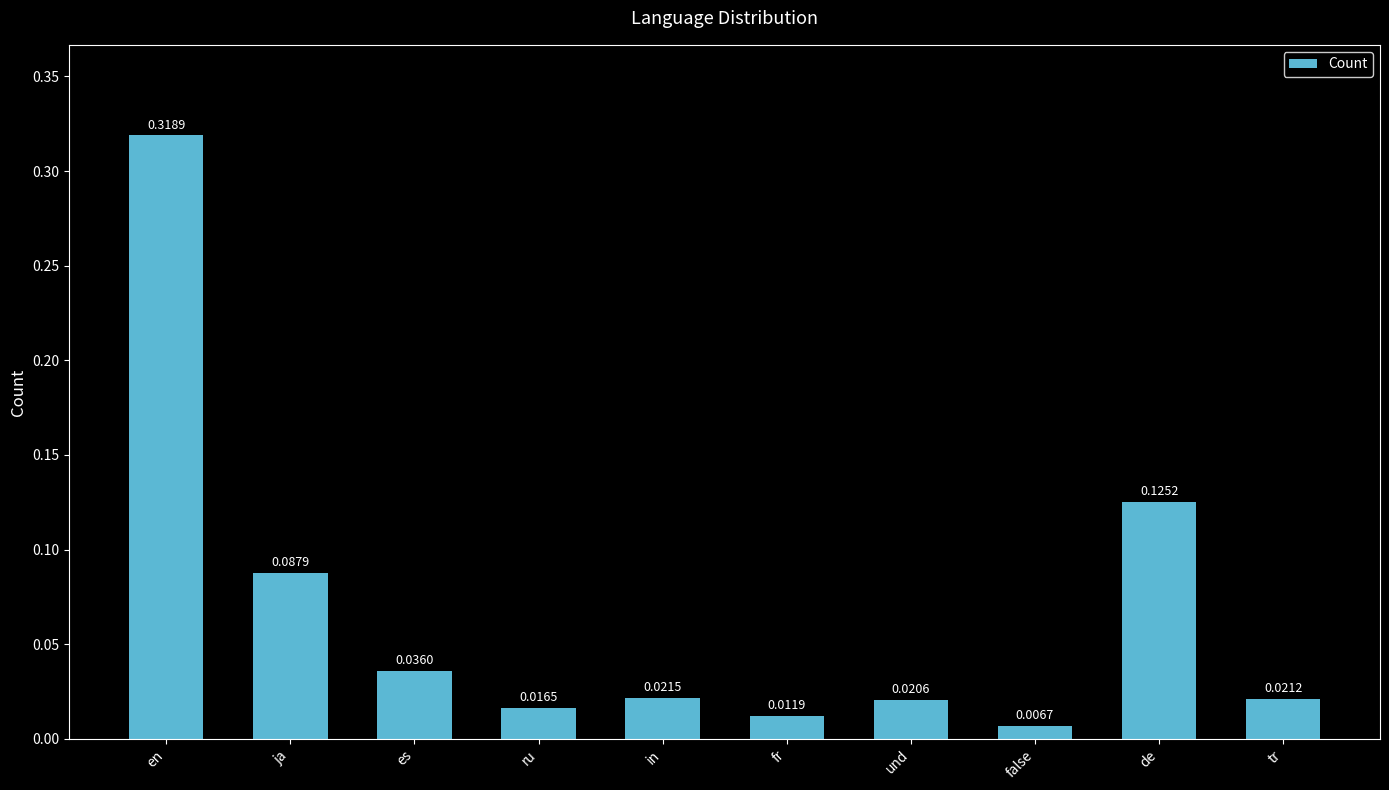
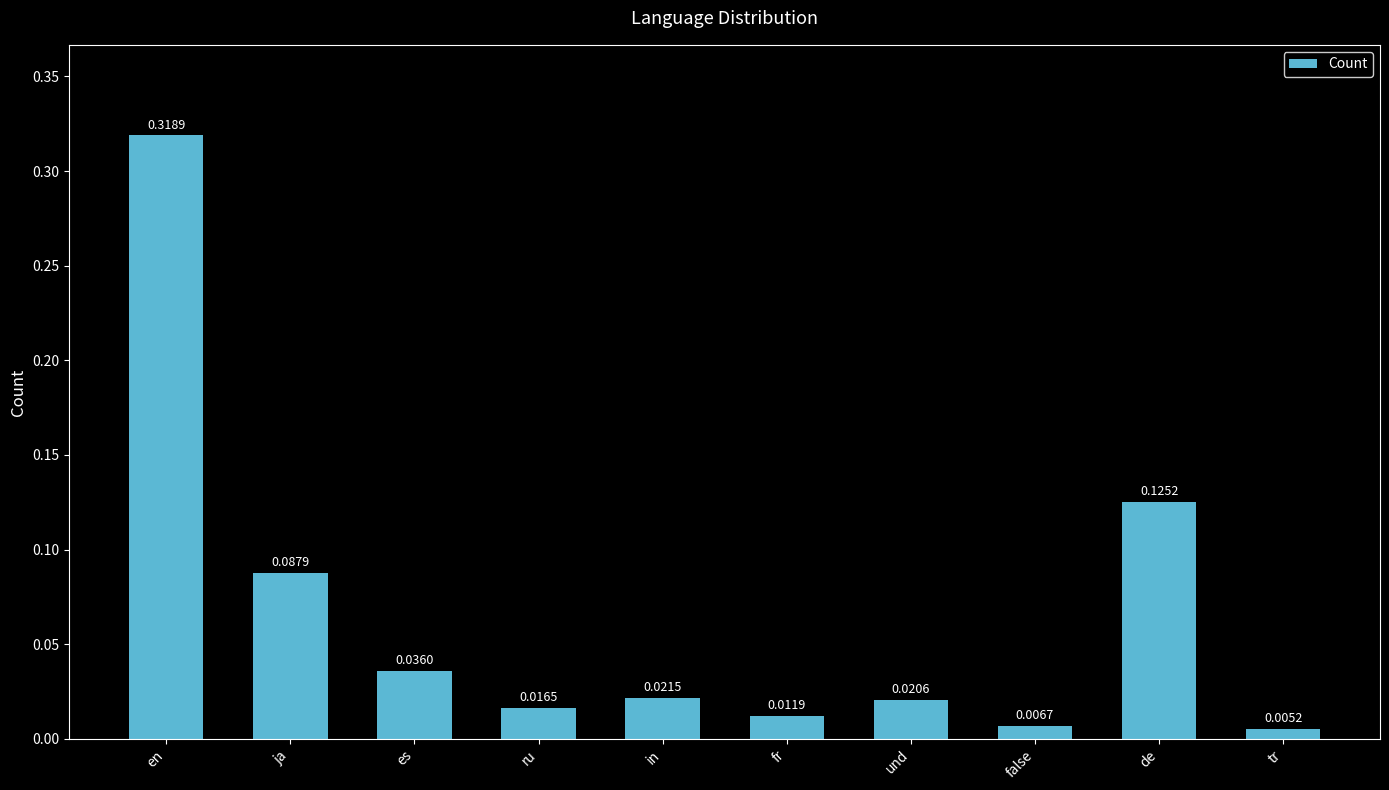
tr: 0.0212 -> 0.0052
